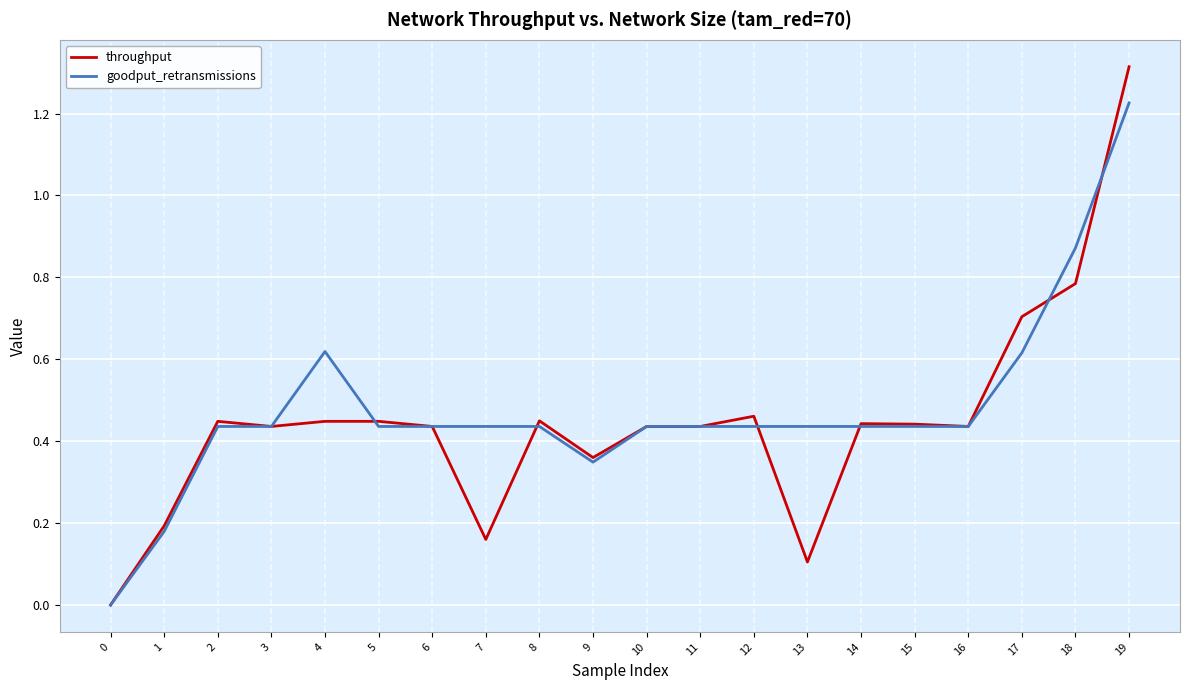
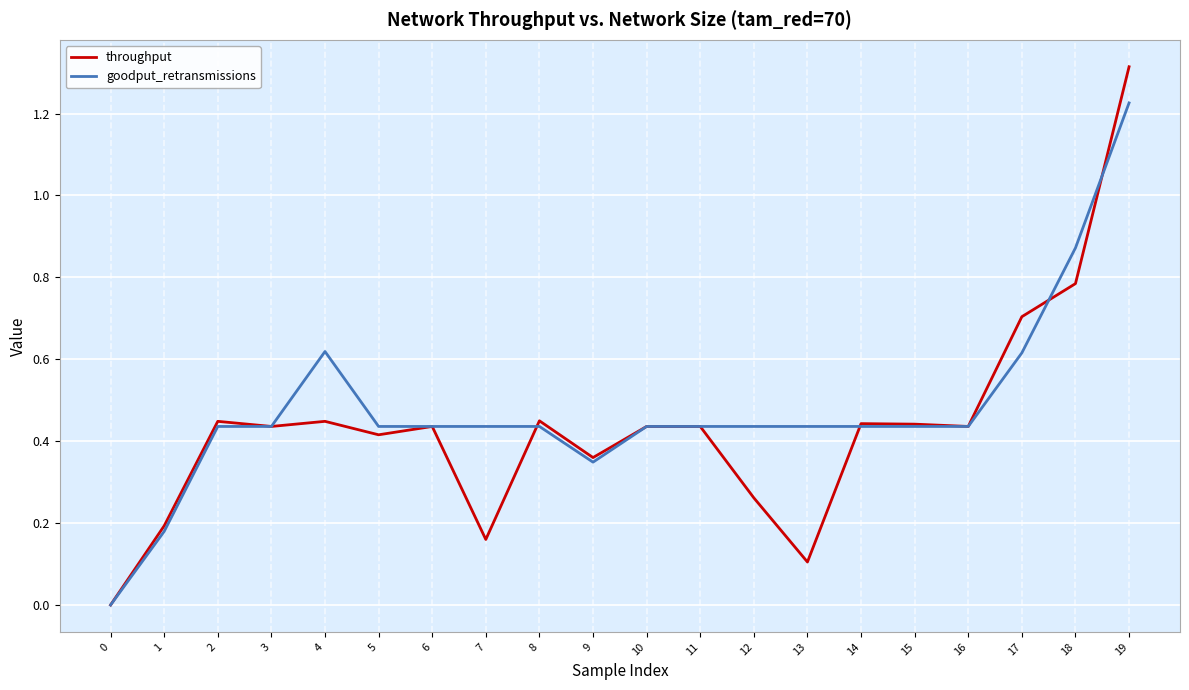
throughput, 5: 0.45 -> 0.42
throughput, 12: 0.46 -> 0.26
